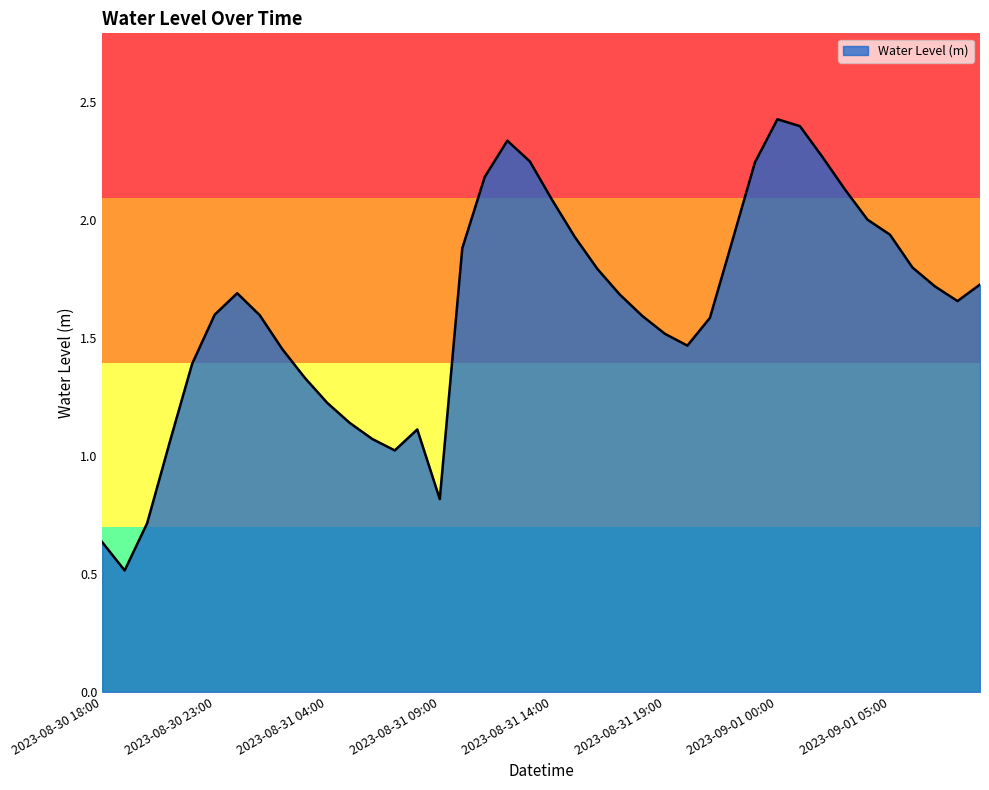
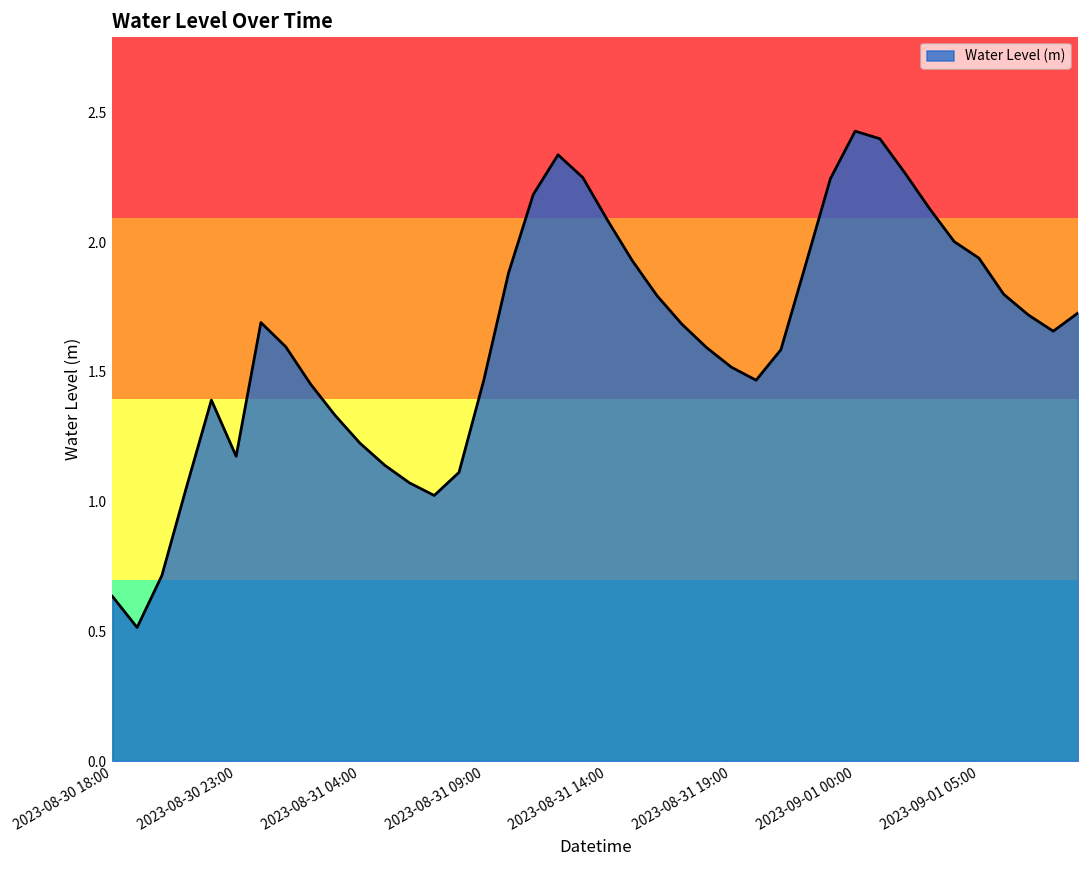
2023-08-30 23:00: 1.60 -> 1.17
2023-08-31 09:00: 0.82 -> 1.47
